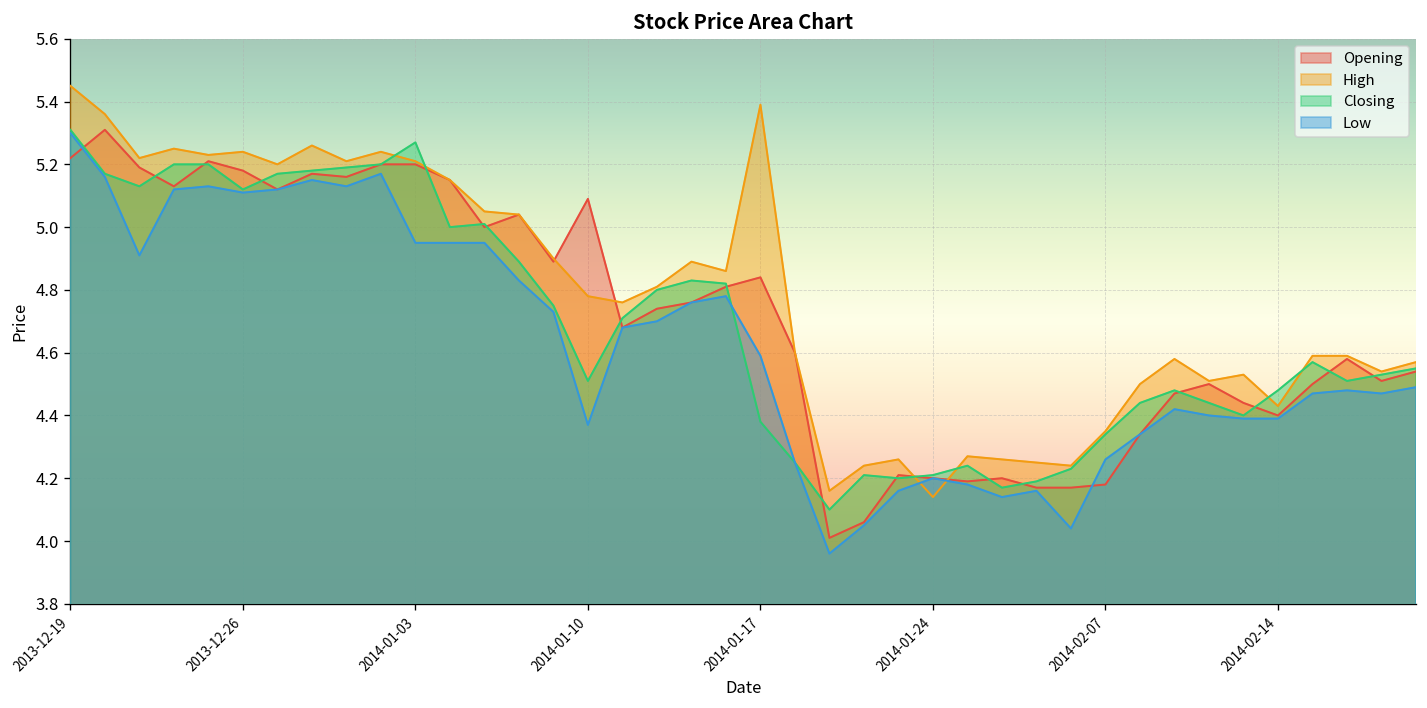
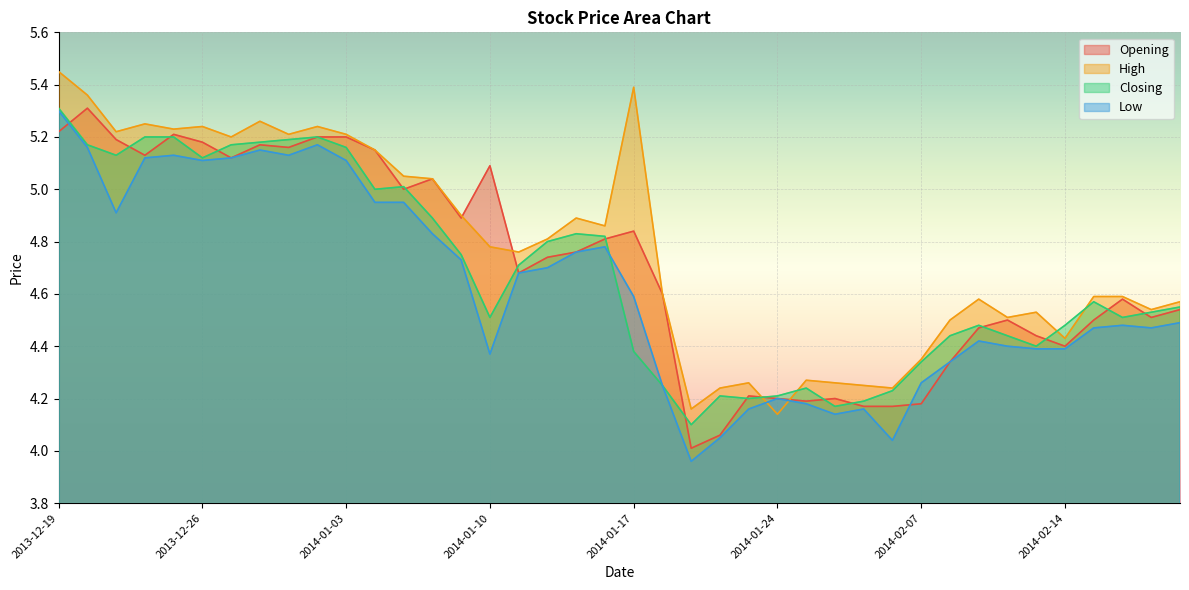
Closing, 2014-01-03: 5.27 -> 5.16
Low, 2014-01-03: 4.95 -> 5.11
